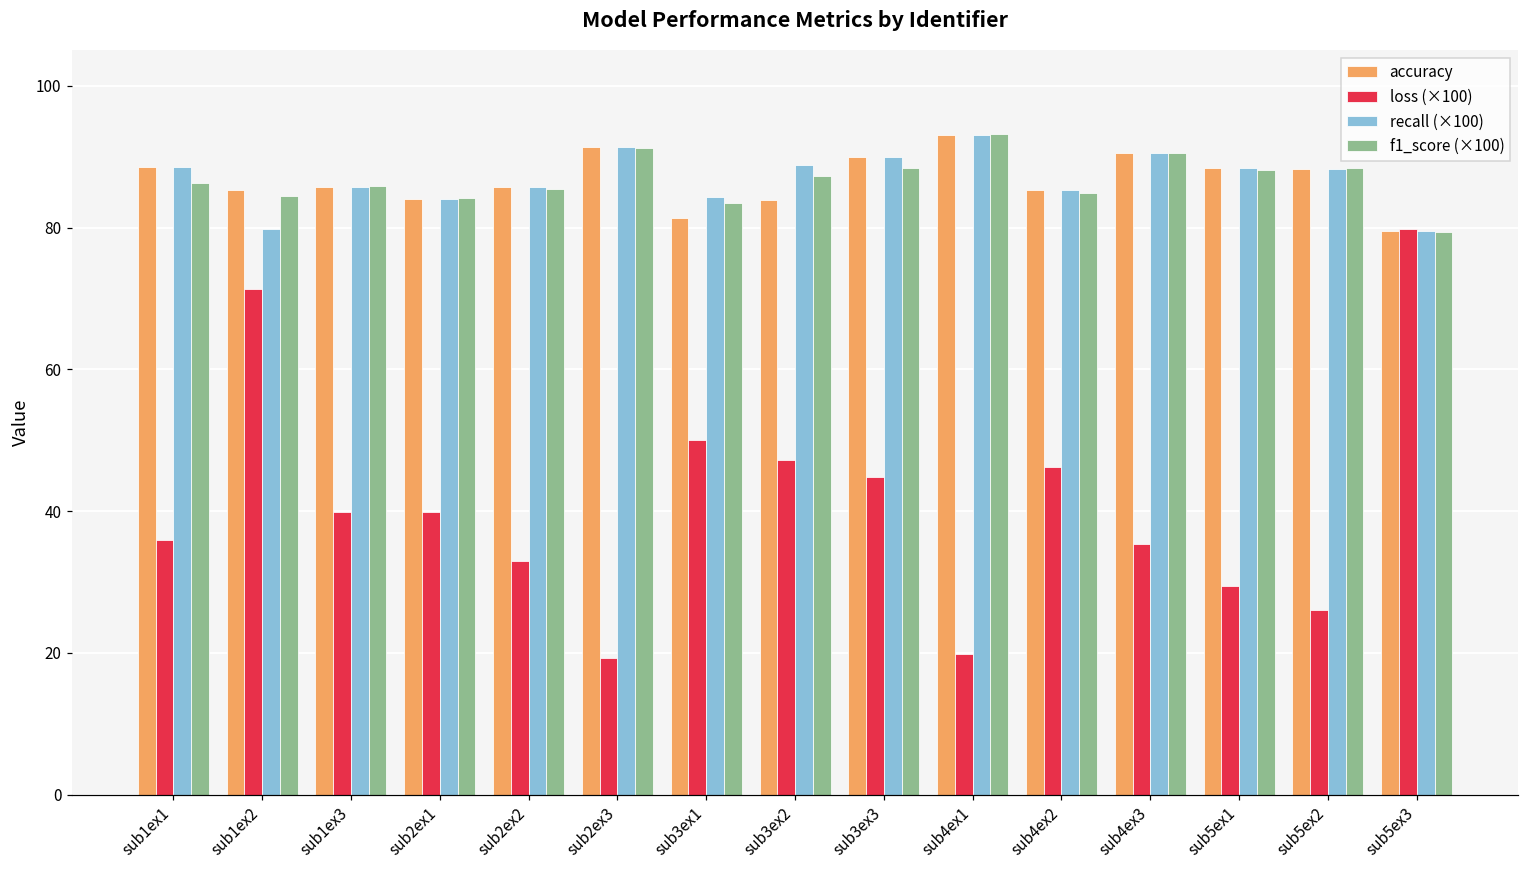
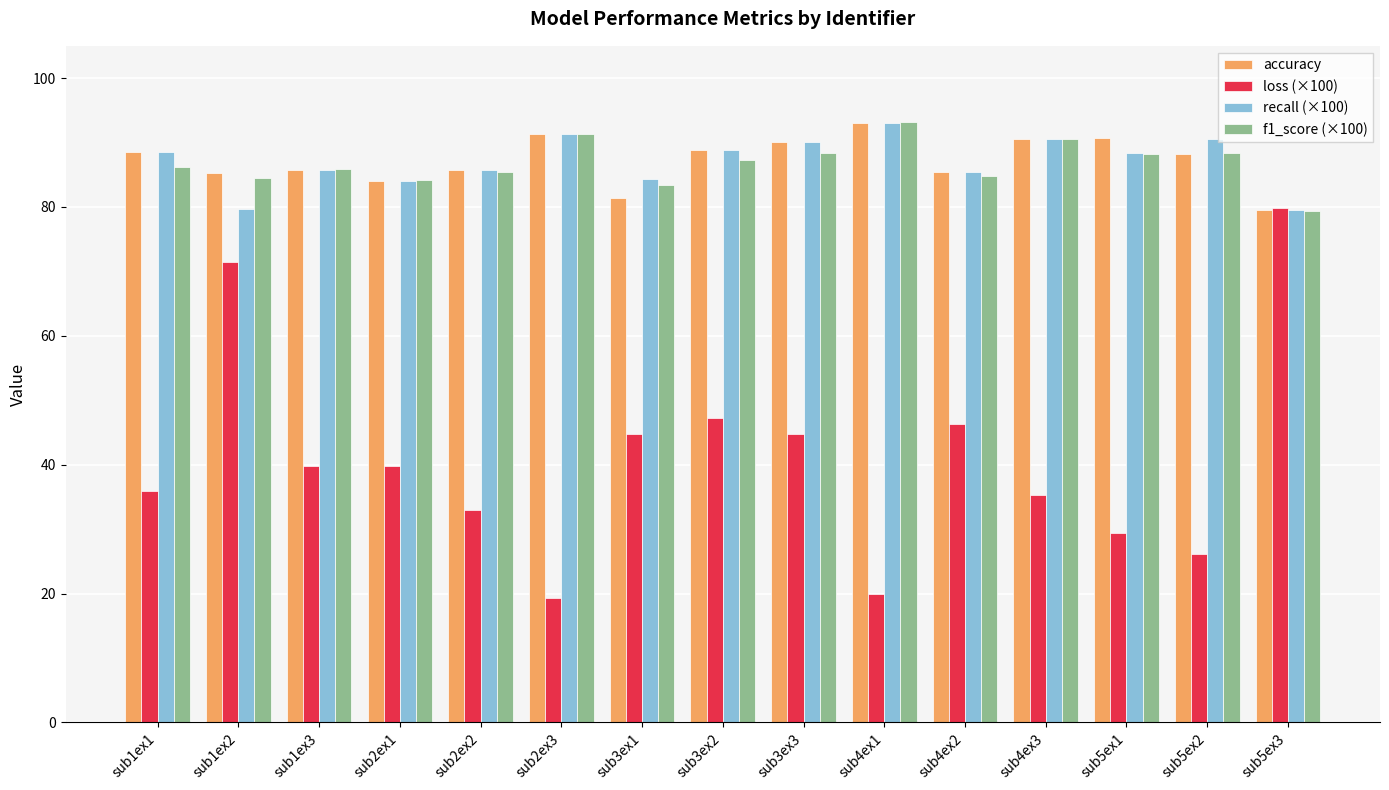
loss (×100), sub3ex1: 50 -> 45
accuracy, sub3ex2: 84 -> 89
accuracy, sub5ex1: 88 -> 91
recall (×100), sub5ex2: 88 -> 90
